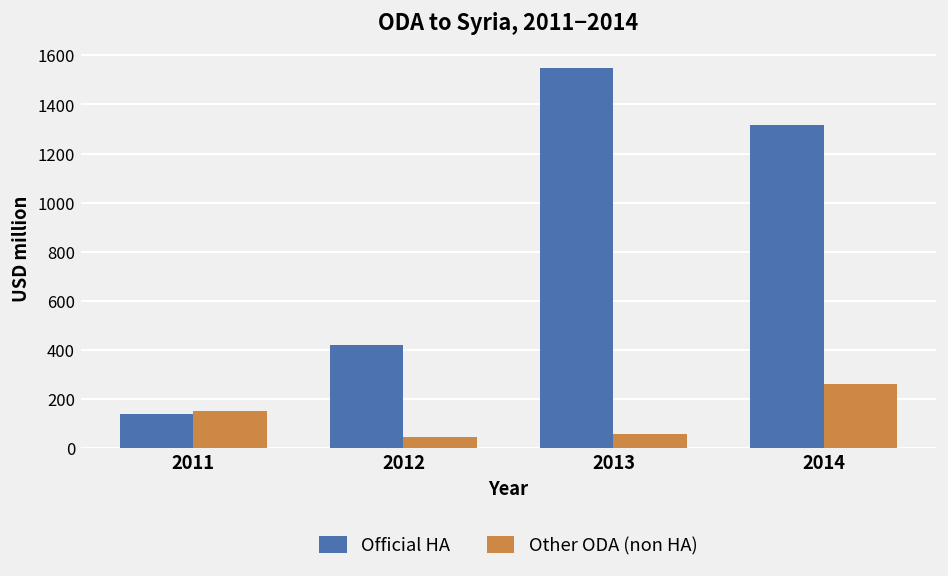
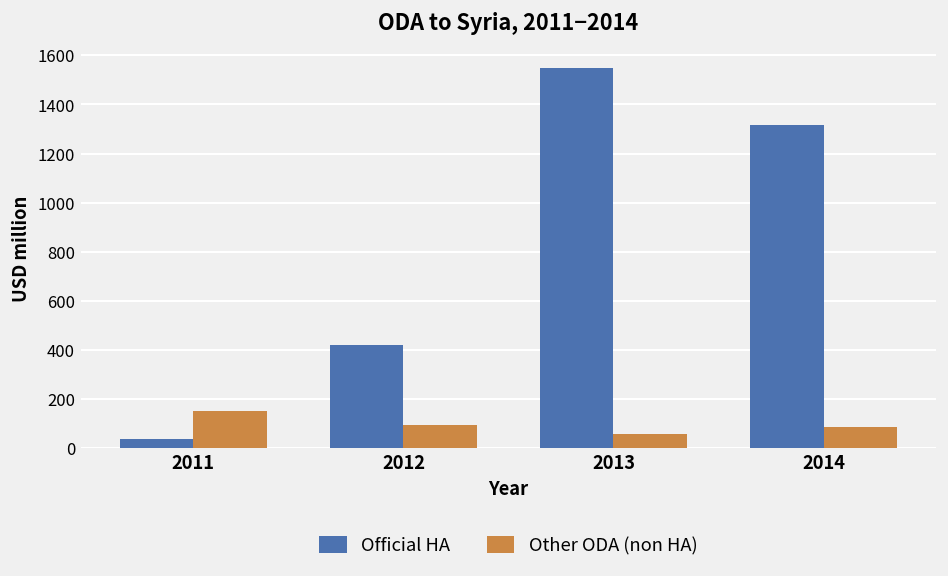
Official HA, 2011: 140 -> 40
Other ODA (non HA), 2012: 50 -> 90
Other ODA (non HA), 2014: 260 -> 80
